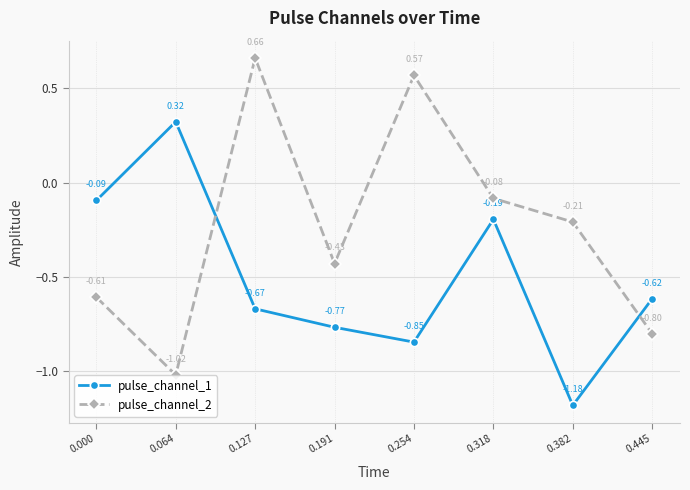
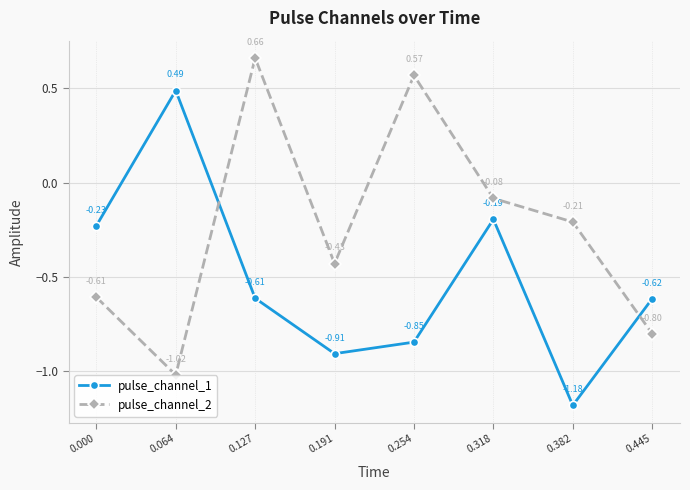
pulse_channel_1, 0.000: -0.09 -> -0.23
pulse_channel_1, 0.064: 0.32 -> 0.49
pulse_channel_1, 0.127: -0.67 -> -0.61
pulse_channel_1, 0.191: -0.77 -> -0.91
